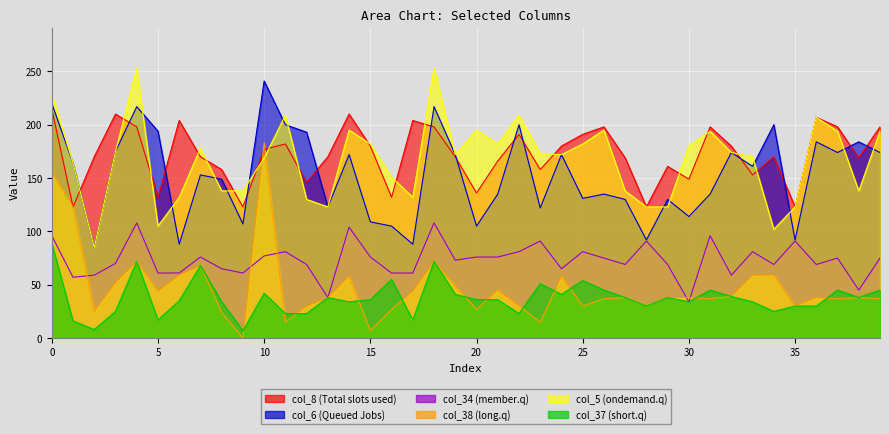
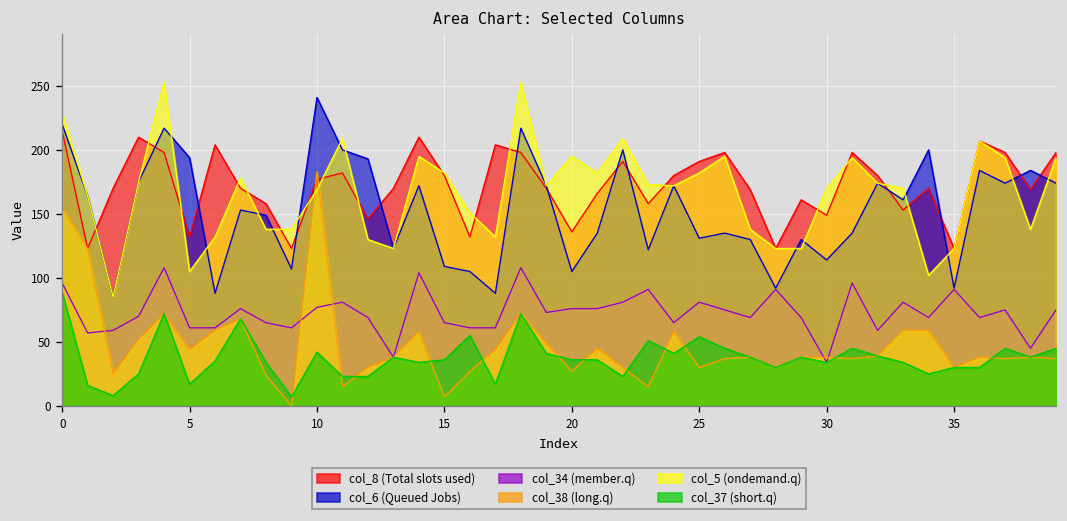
col_34 (member.q), 15: 76 -> 65
col_5 (ondemand.q), 30: 180 -> 170
